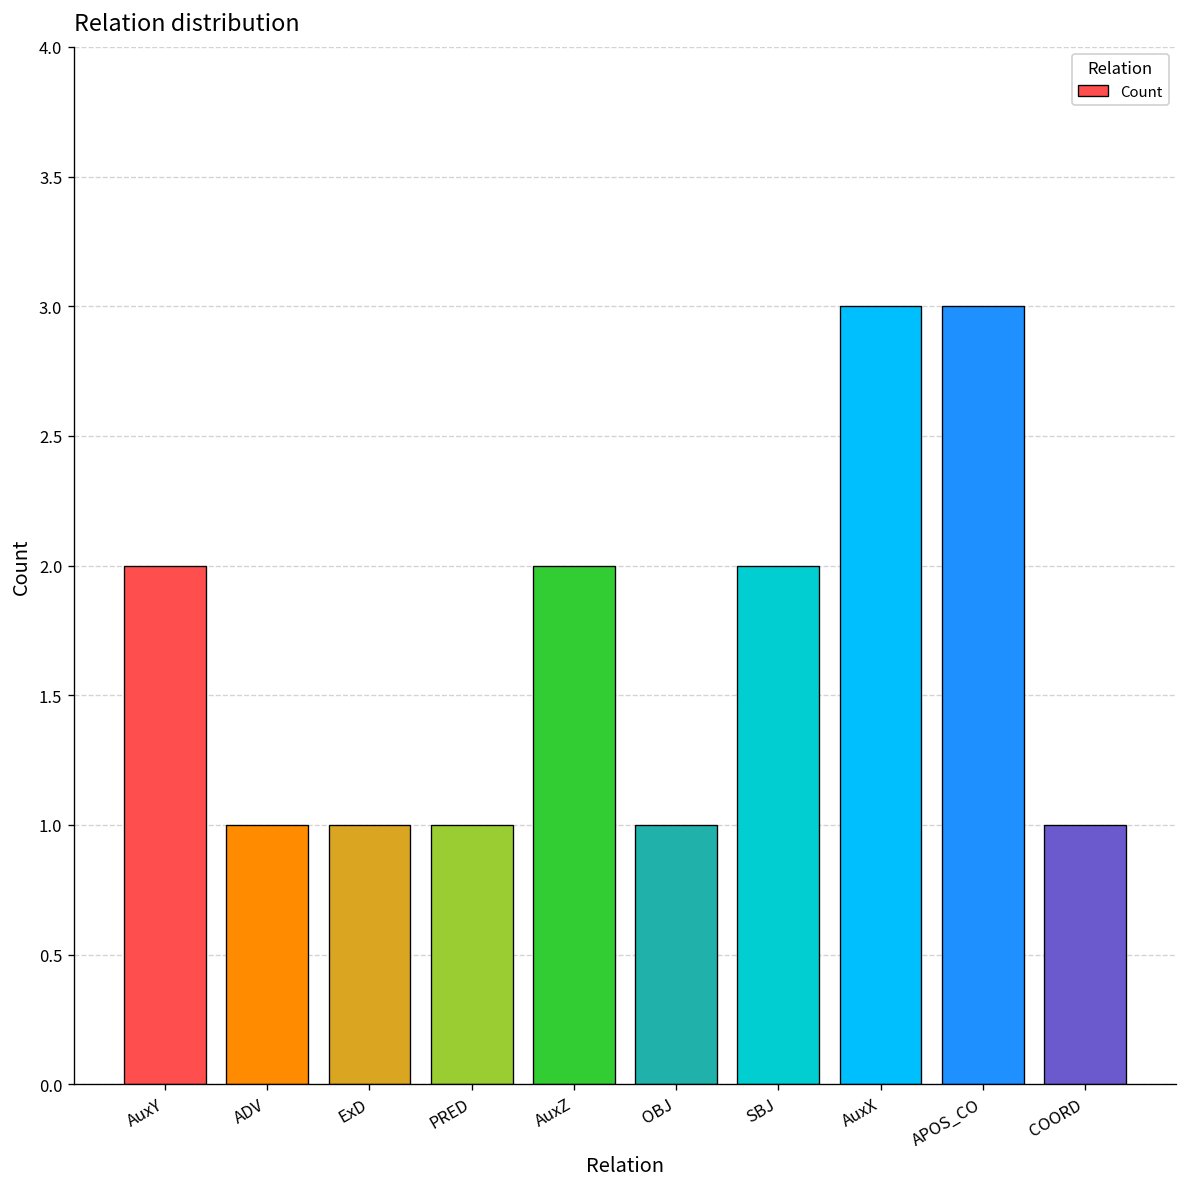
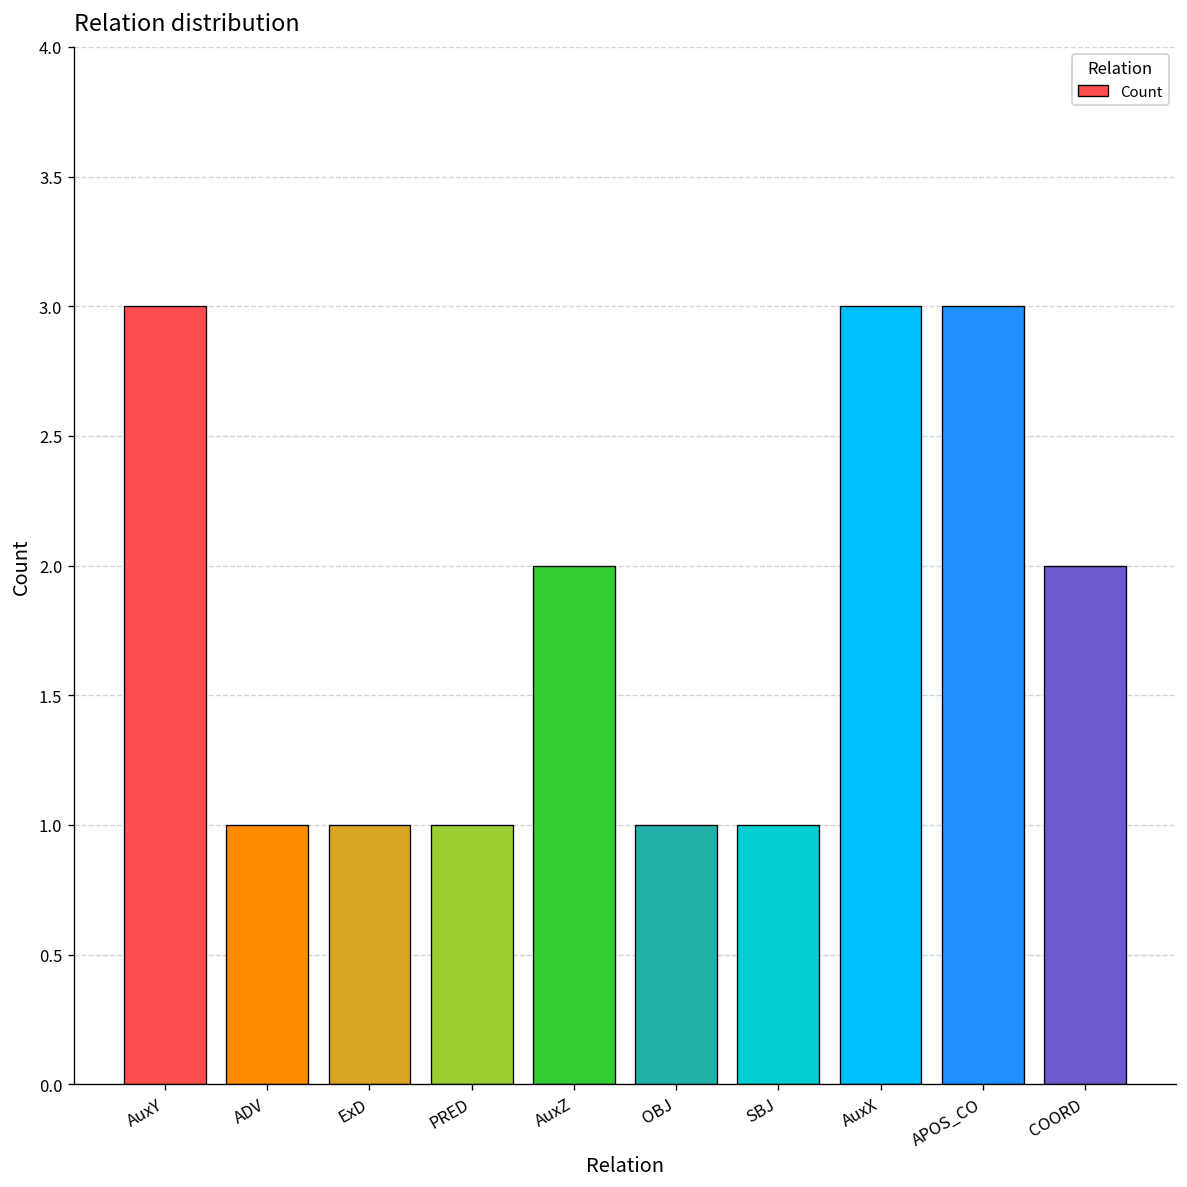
AuxY: 2 -> 3
SBJ: 2 -> 1
COORD: 1 -> 2
